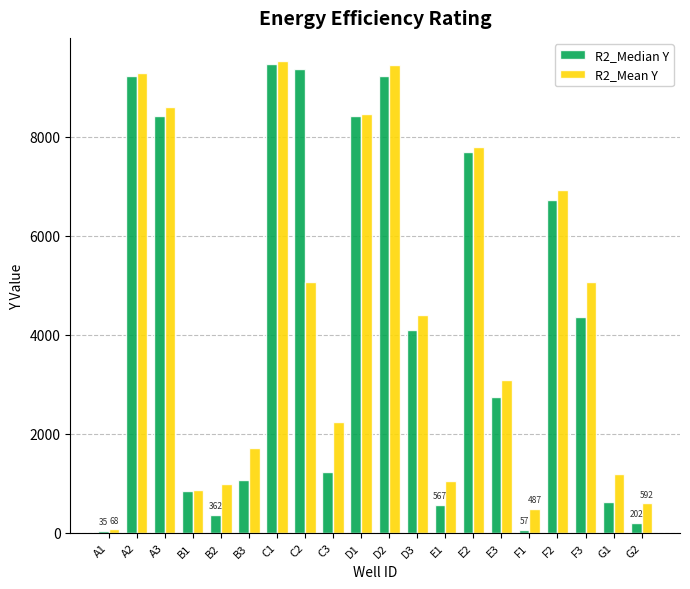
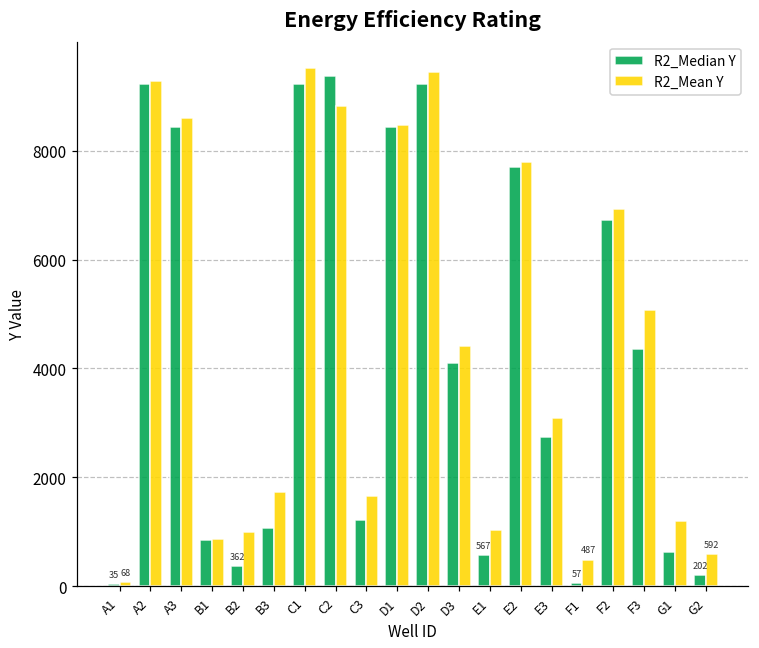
R2_Median Y, C1: 9500 -> 9200
R2_Mean Y, C2: 5100 -> 8800
R2_Mean Y, C3: 2200 -> 1600
